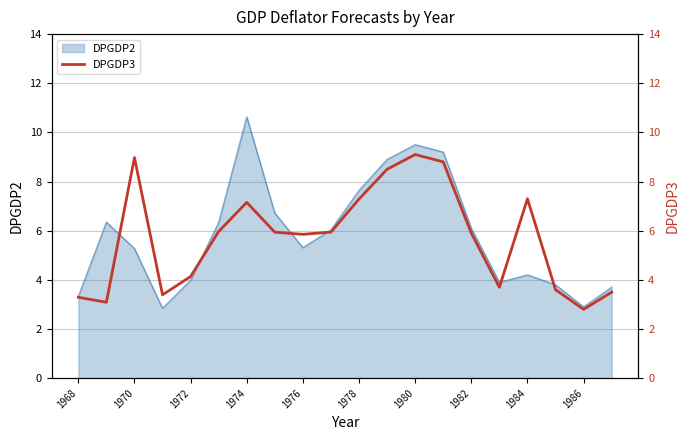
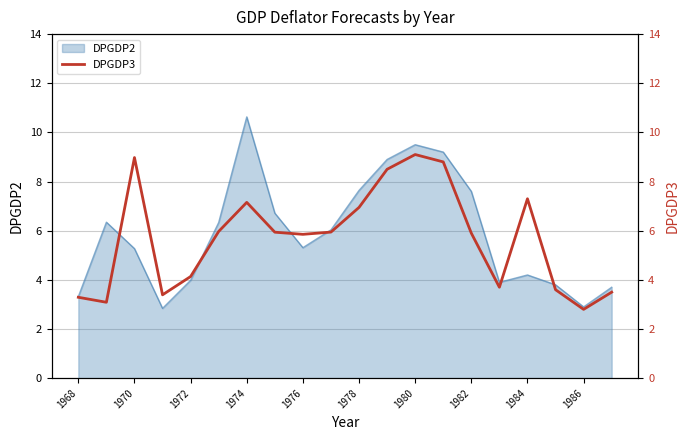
DPGDP2, 1982: 6.1 -> 7.6
DPGDP3, 1978: 7.3 -> 6.9
